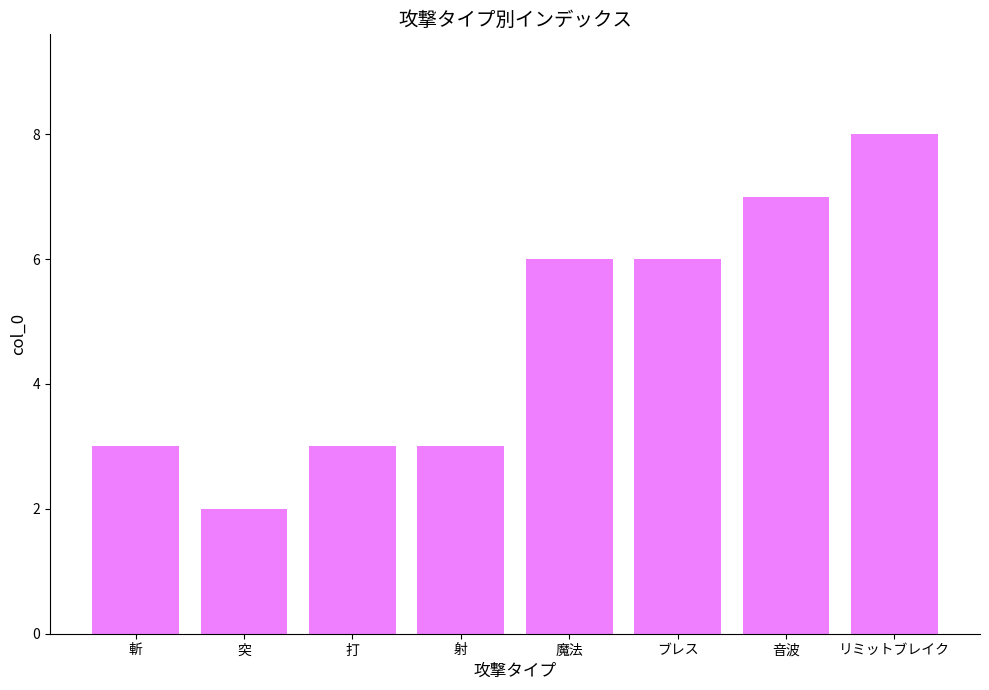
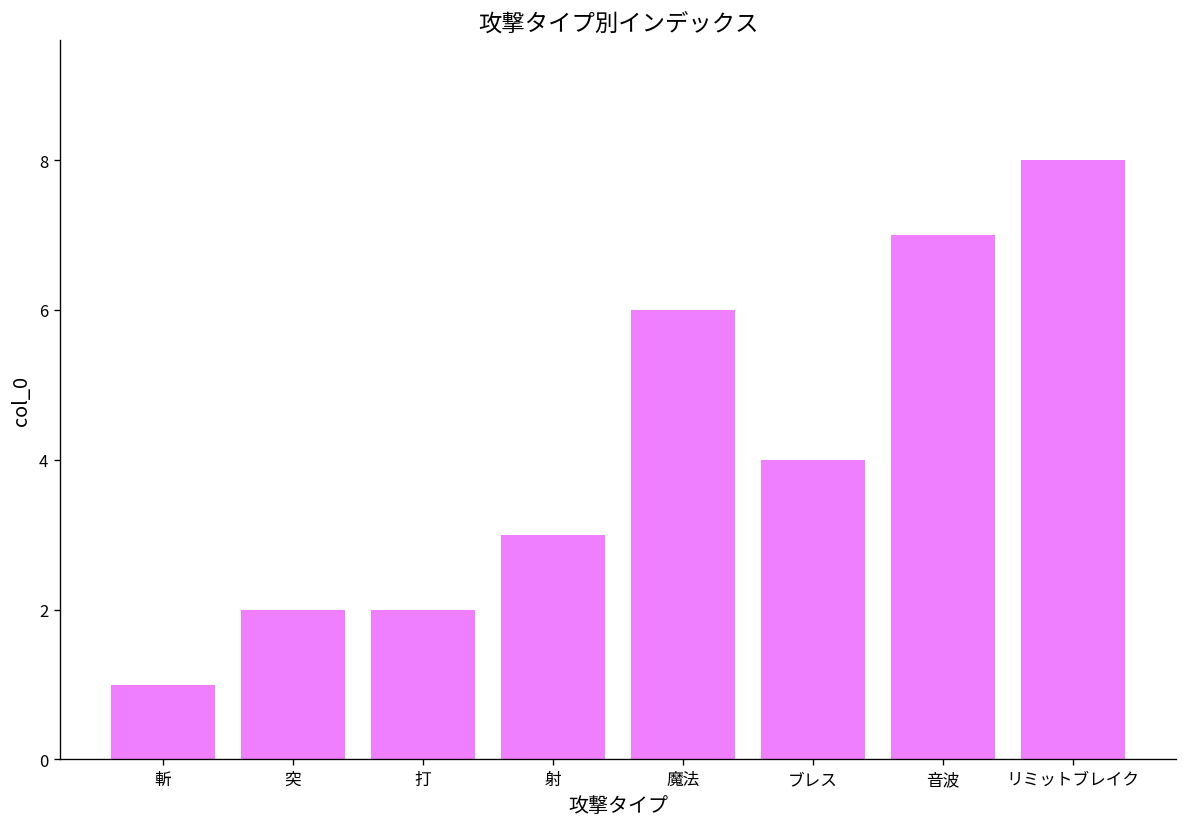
斬: 3 -> 1
打: 3 -> 2
ブレス: 6 -> 4
